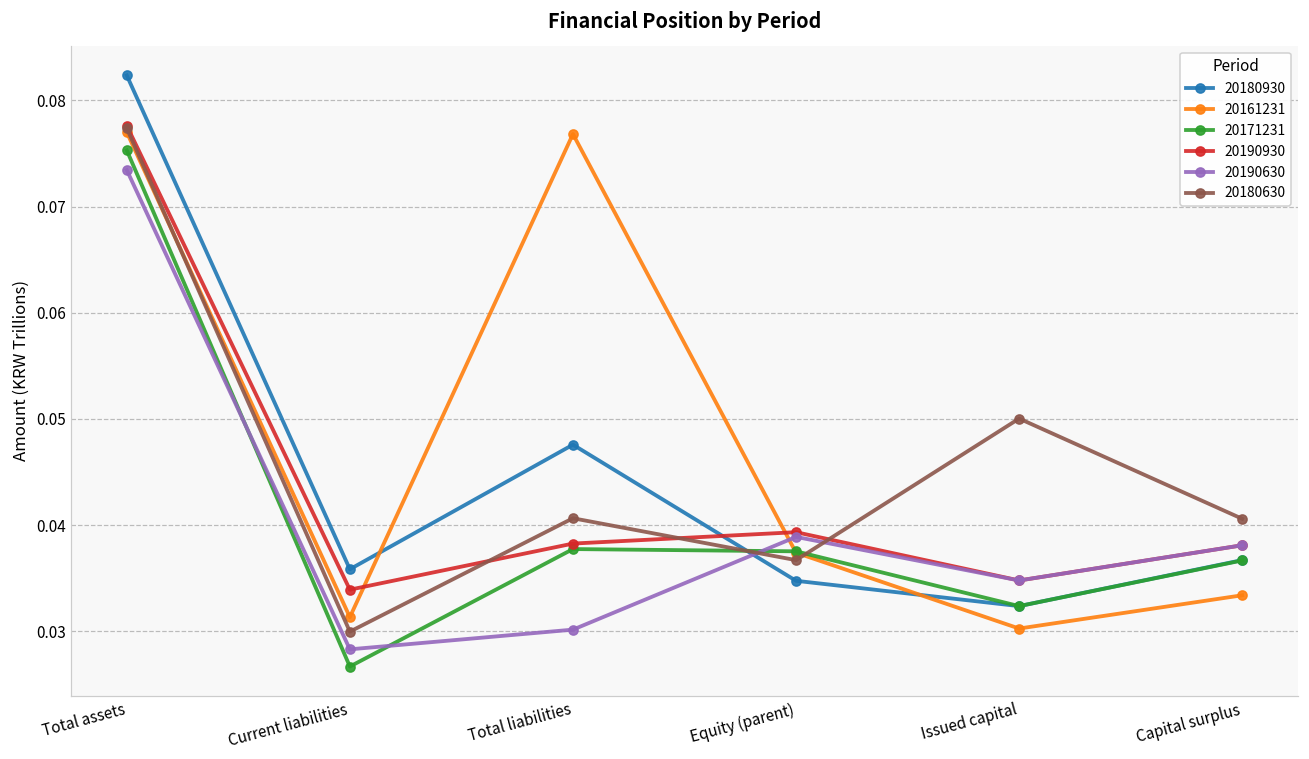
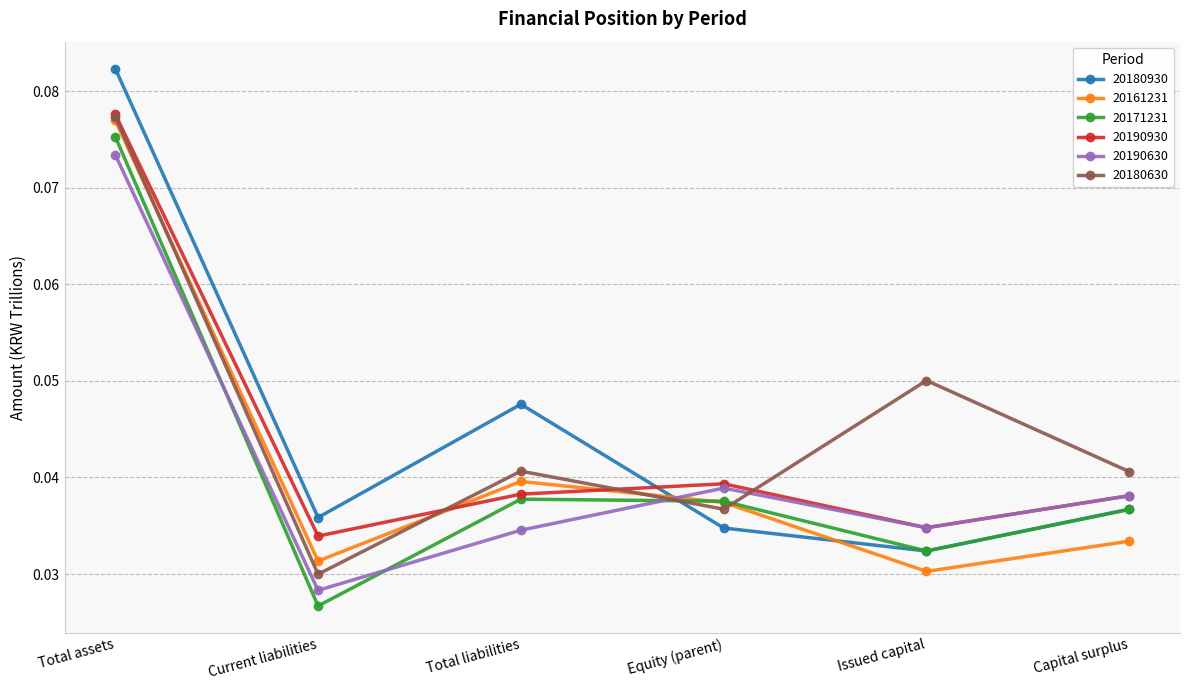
20161231, Total liabilities: 0.077 -> 0.040
20190630, Total liabilities: 0.030 -> 0.035
